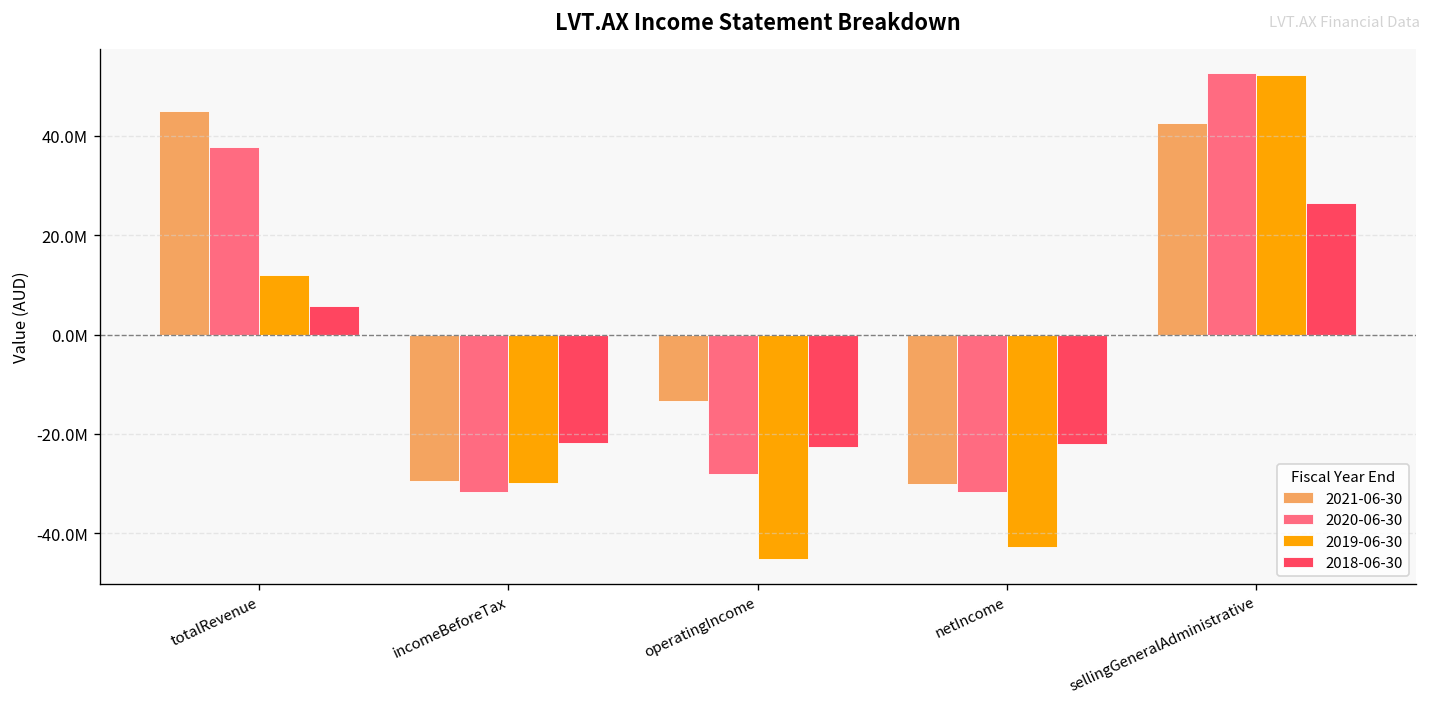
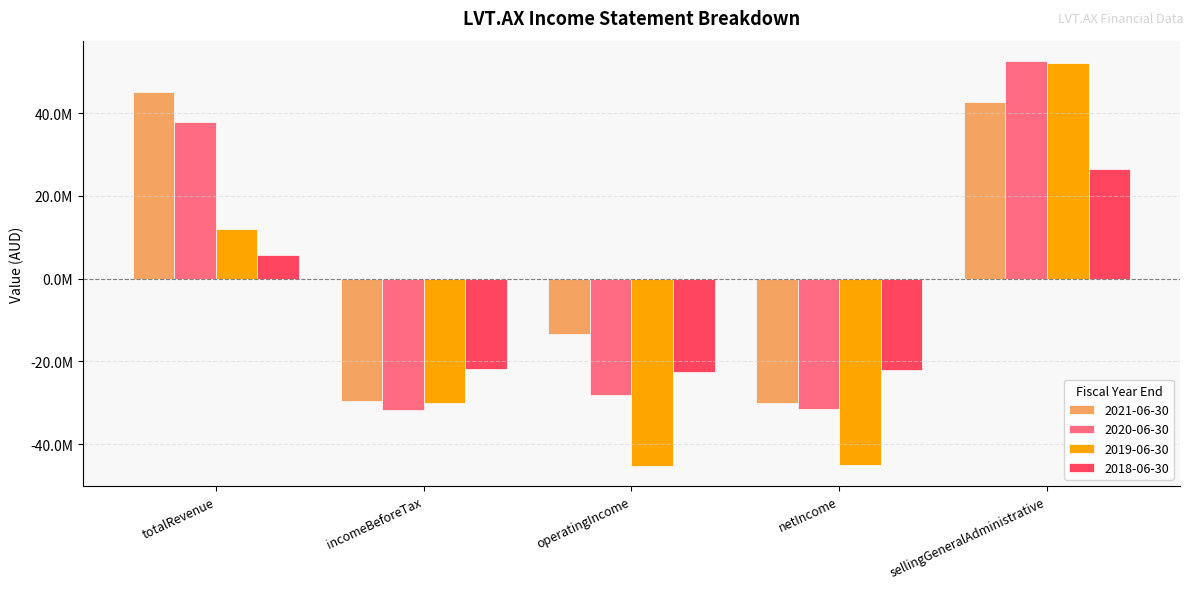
2019-06-30, netIncome: -43000000 -> -45000000
